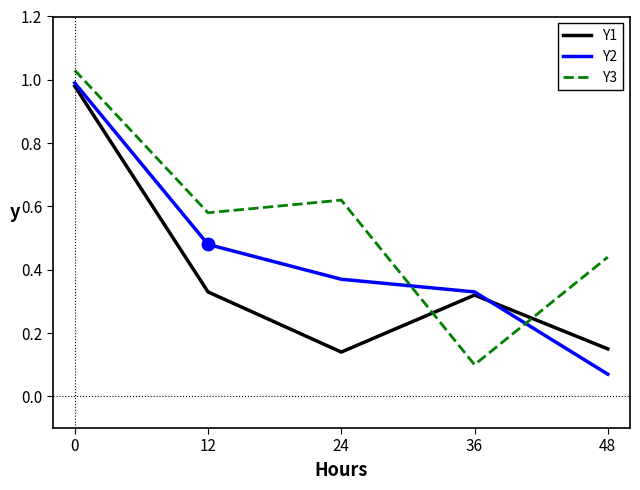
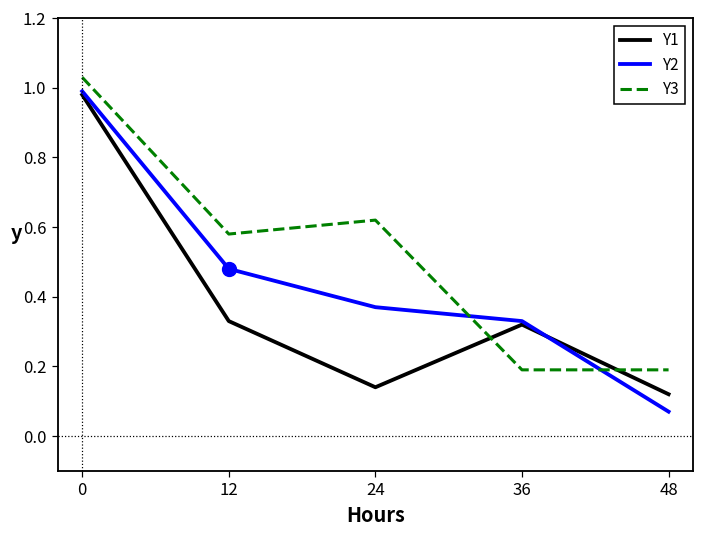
Y3, 36: 0.10 -> 0.19
Y1, 48: 0.15 -> 0.12
Y3, 48: 0.44 -> 0.19
